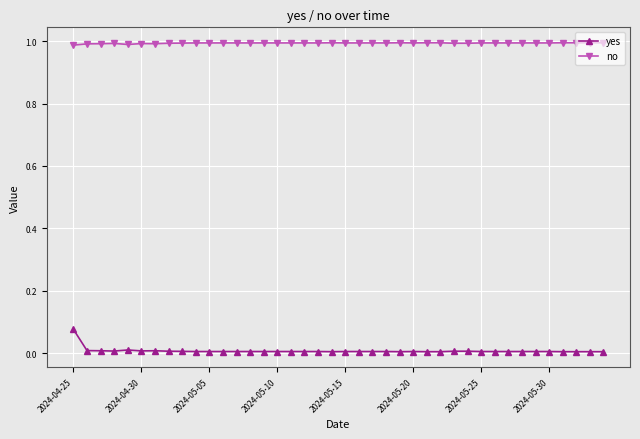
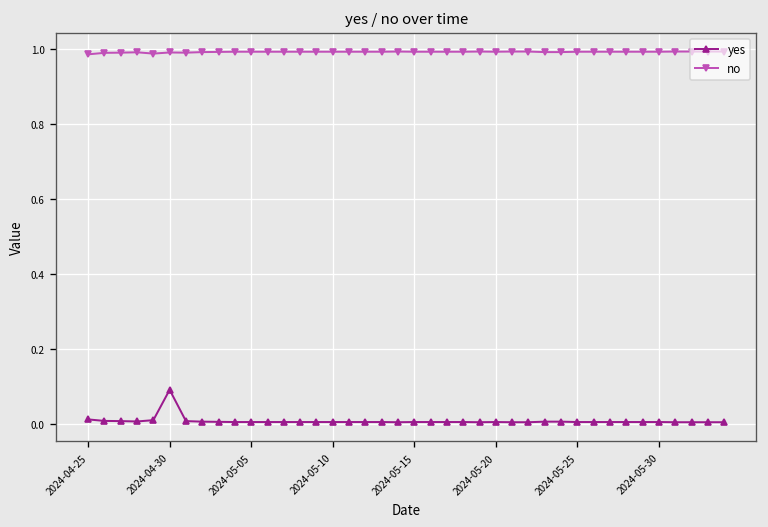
yes, 2024-04-25: 0.08 -> 0.01
yes, 2024-04-30: 0.01 -> 0.09
